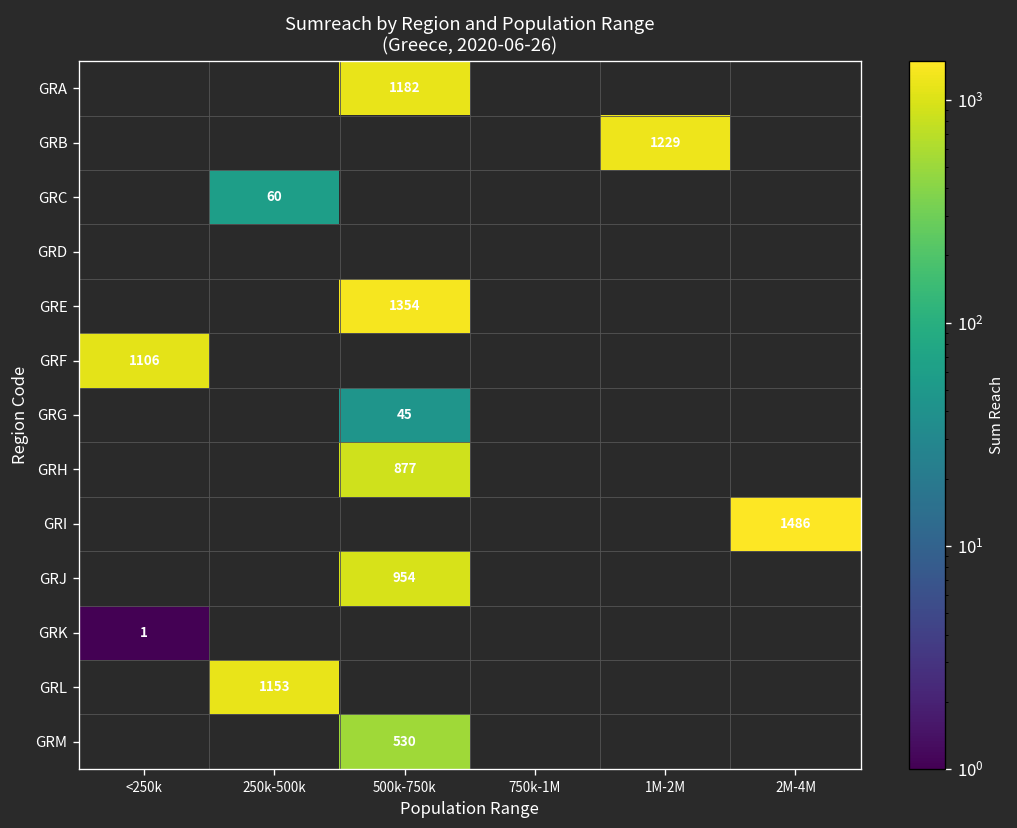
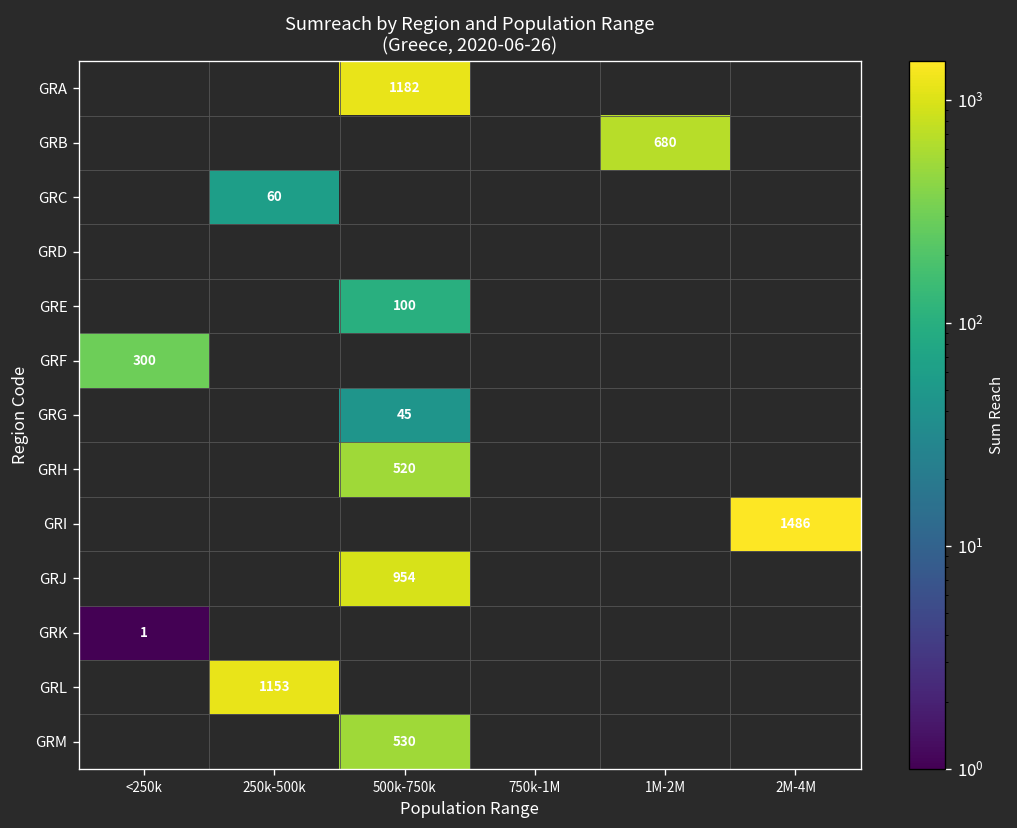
GRB, 1M-2M: 1229 -> 680
GRE, 500k-750k: 1354 -> 100
GRF, <250k: 1106 -> 300
GRH, 500k-750k: 877 -> 520
